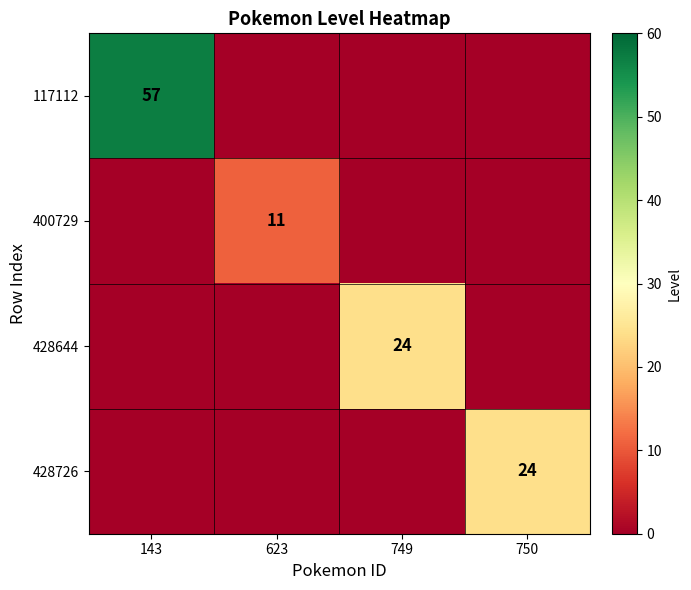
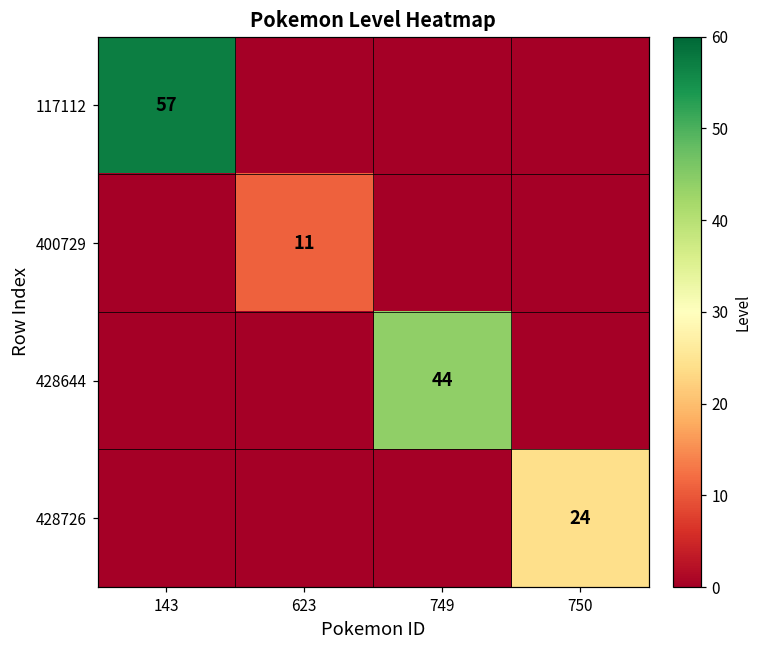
428644, 749: 24 -> 44
